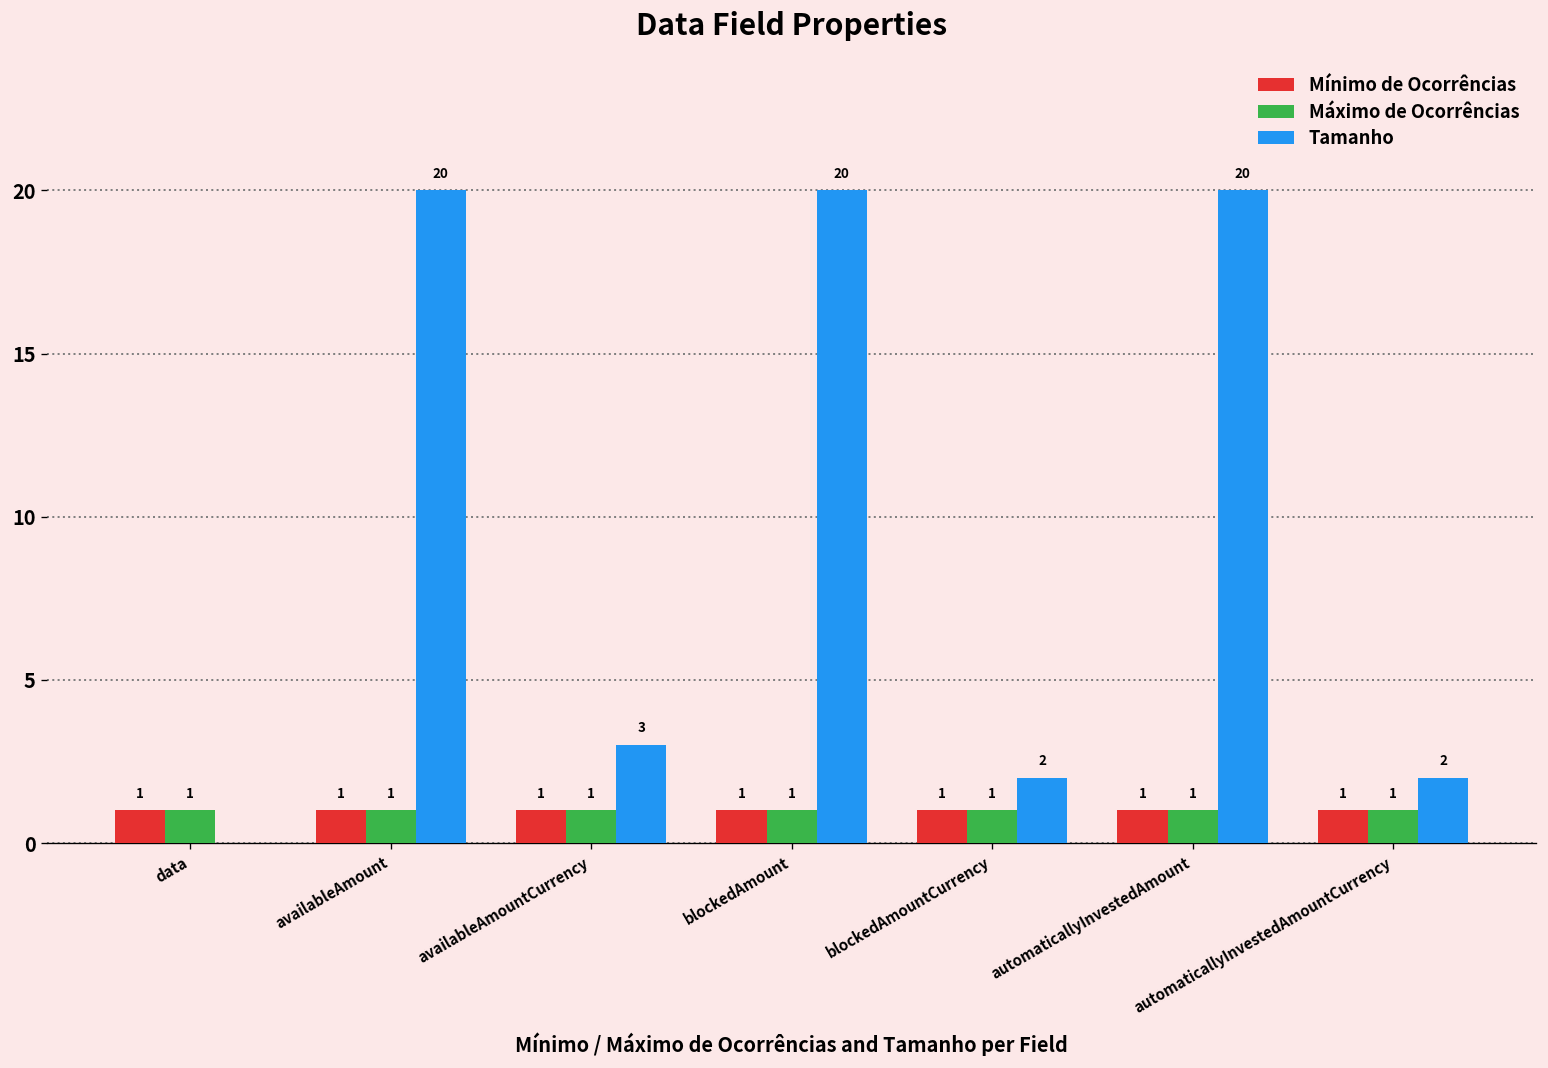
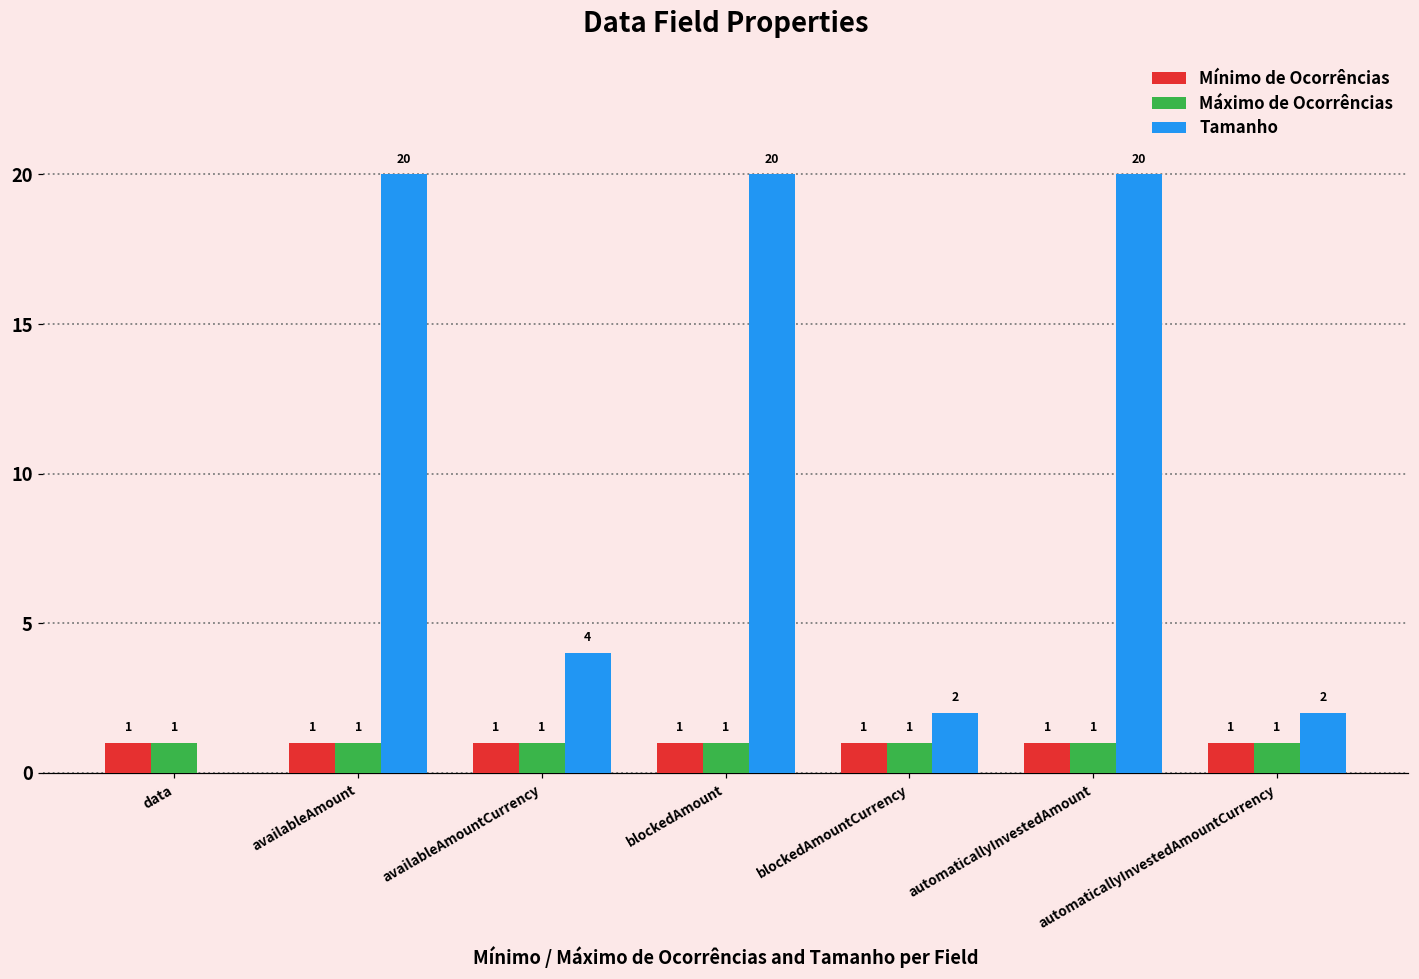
Tamanho, availableAmountCurrency: 3 -> 4
